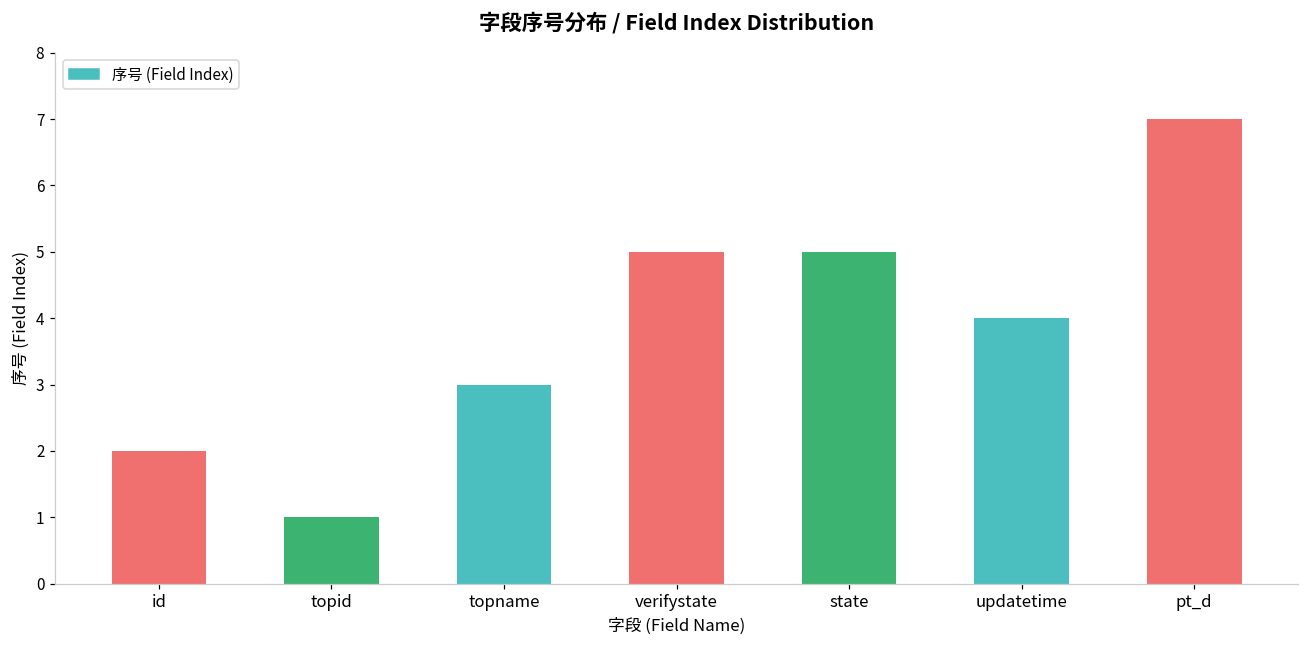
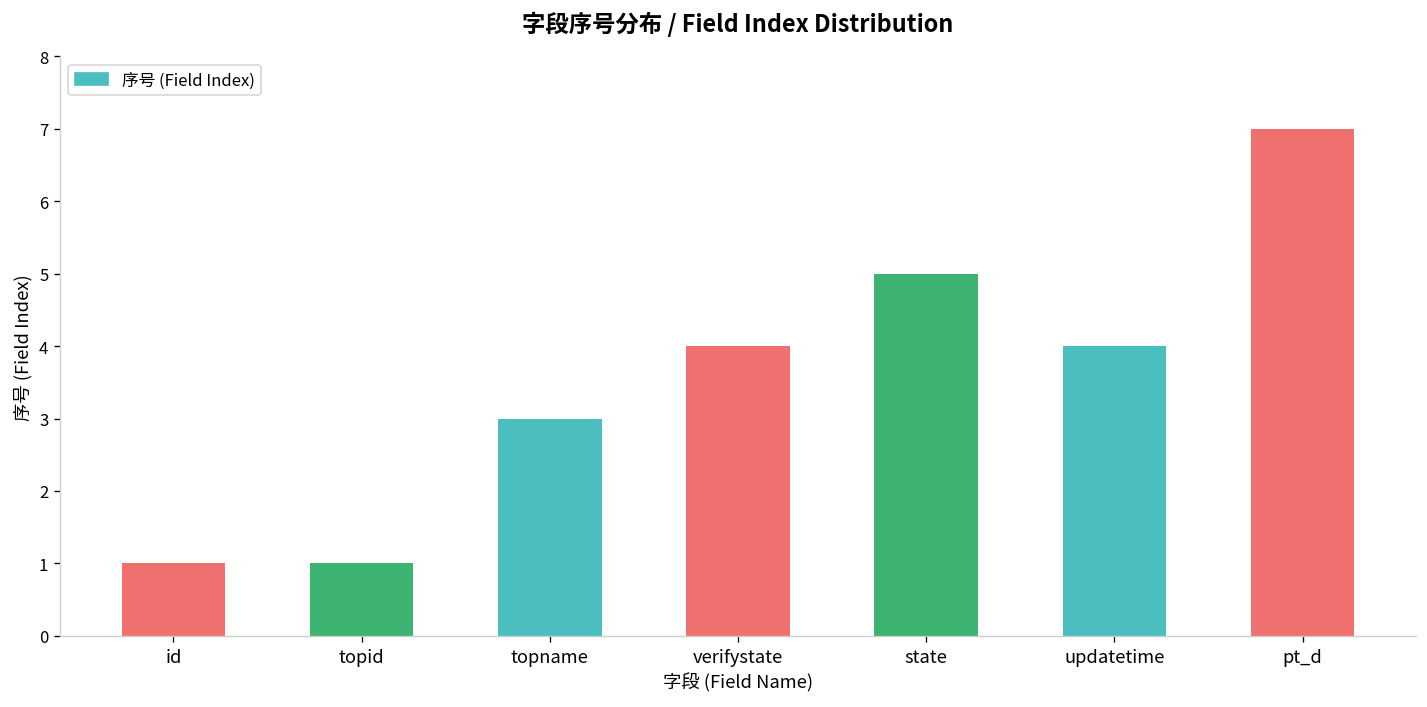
id: 2 -> 1
verifystate: 5 -> 4
